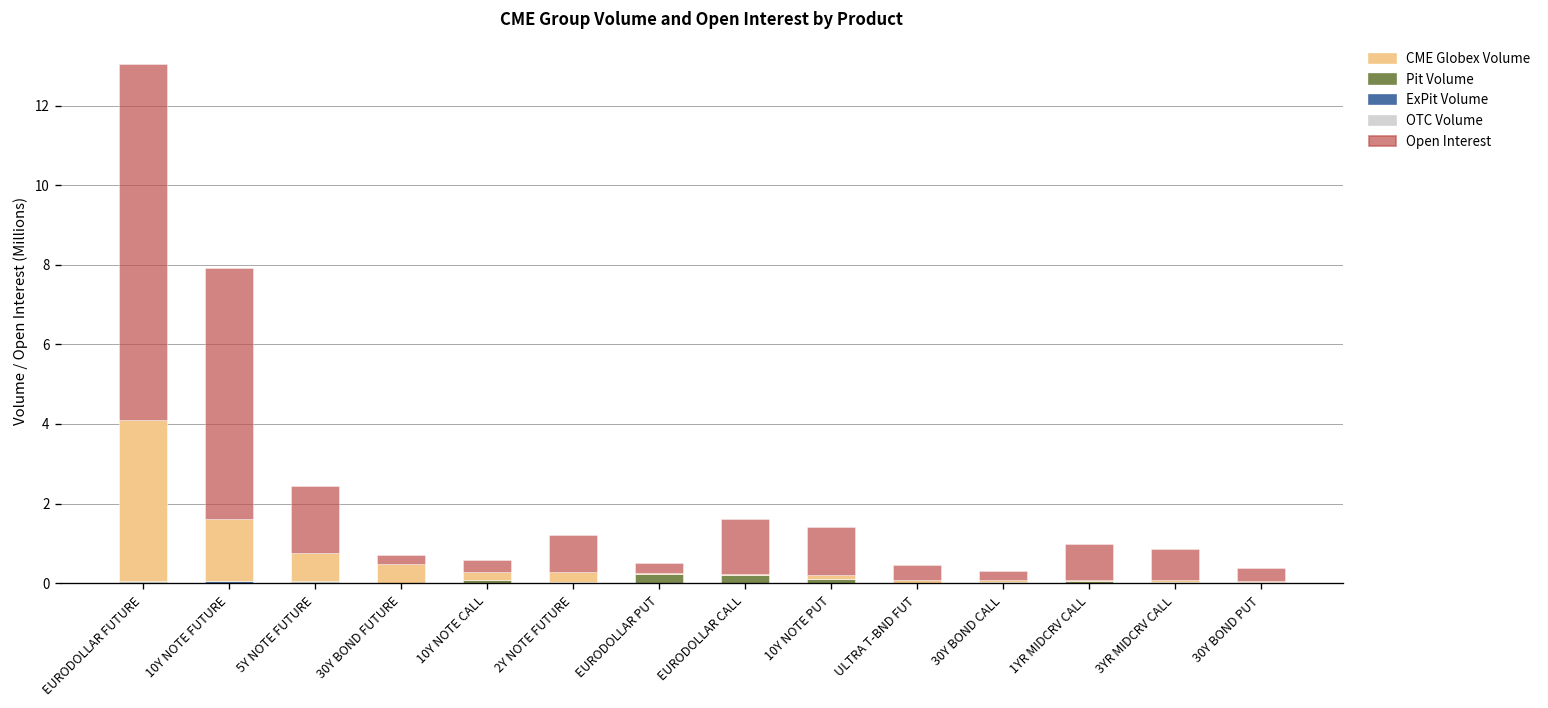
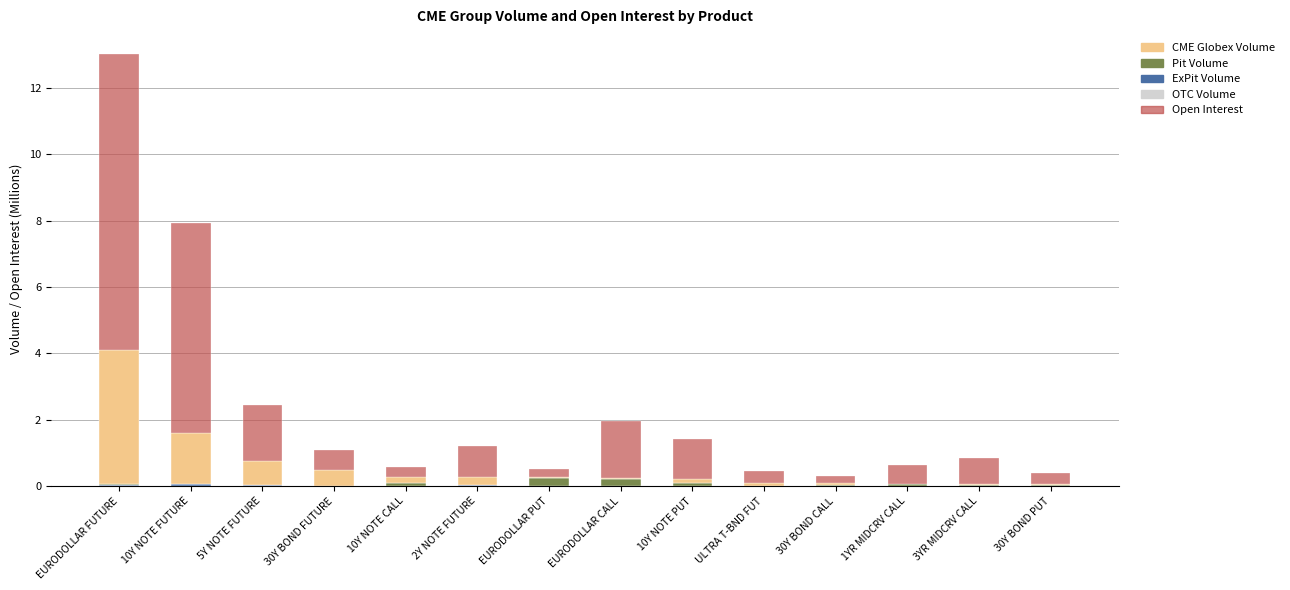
Open Interest, 30Y BOND FUTURE: 0.2 -> 0.6
Open Interest, EURODOLLAR CALL: 1.4 -> 1.7
Open Interest, 1YR MIDCRV CALL: 0.9 -> 0.6
